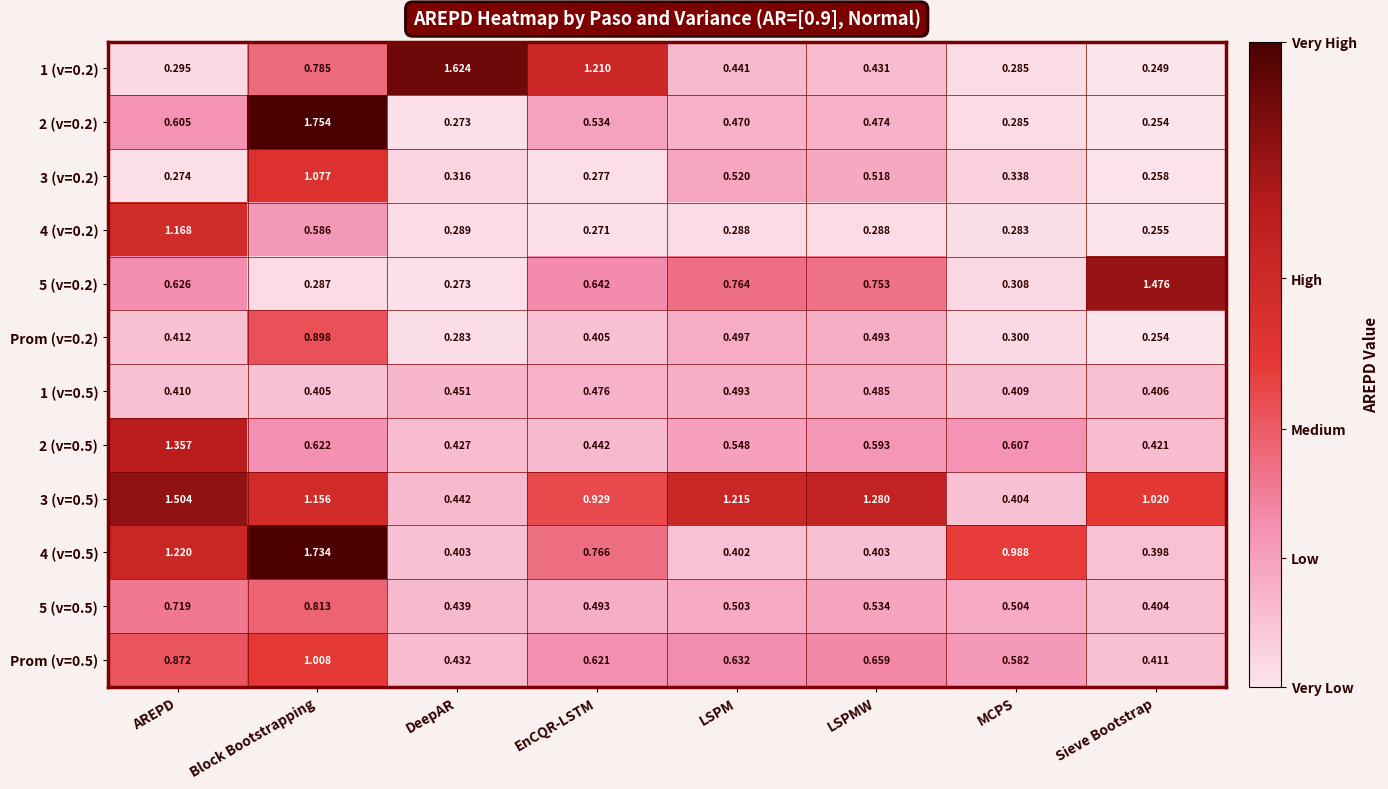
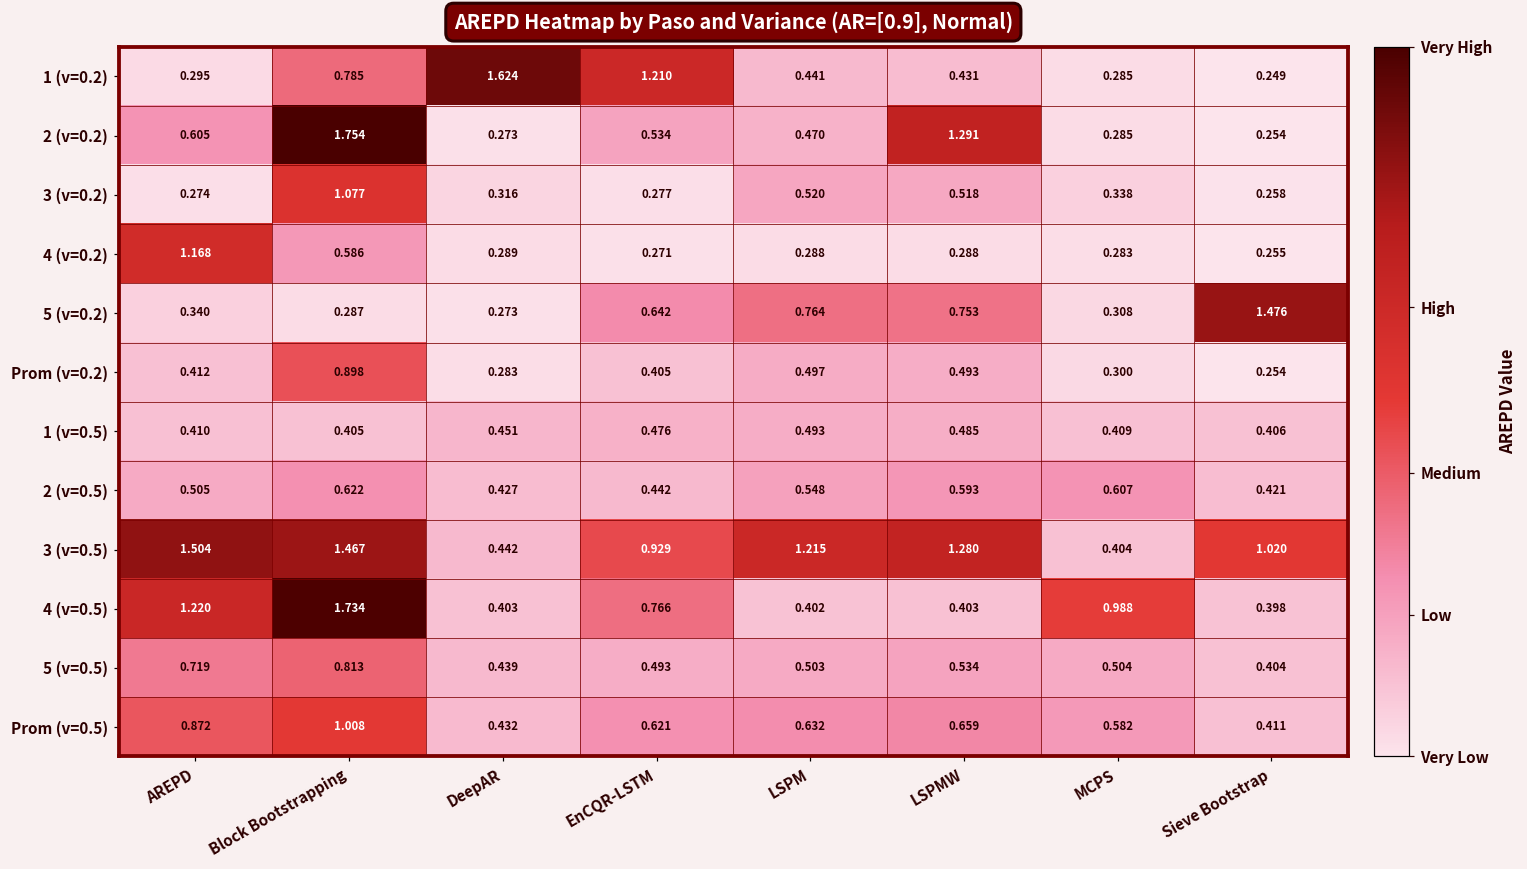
2 (v=0.2), LSPMW: 0.474 -> 1.291
5 (v=0.2), AREPD: 0.626 -> 0.340
2 (v=0.5), AREPD: 1.357 -> 0.505
3 (v=0.5), Block Bootstrapping: 1.156 -> 1.467
